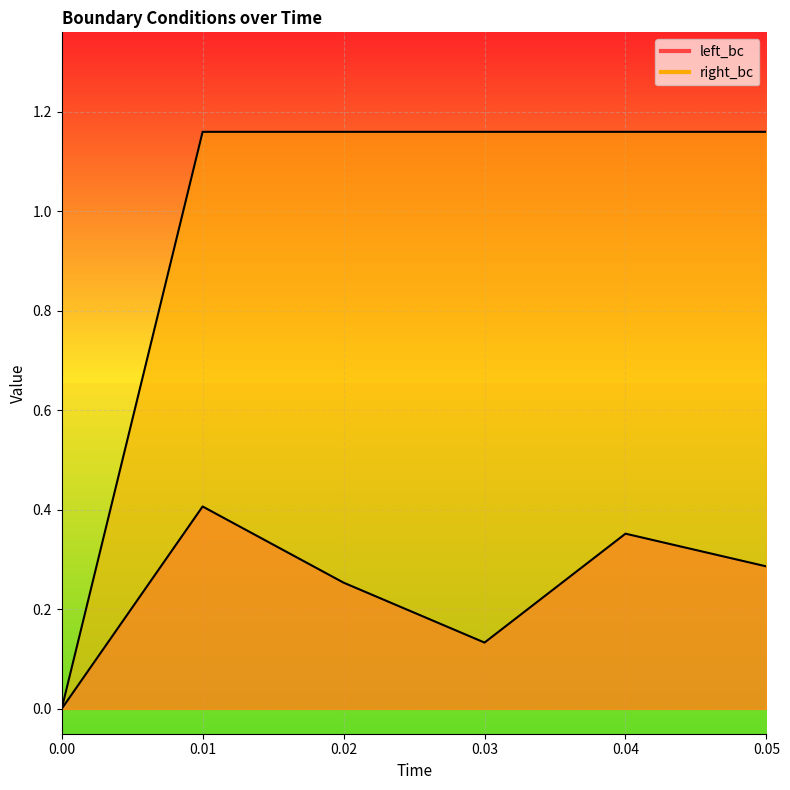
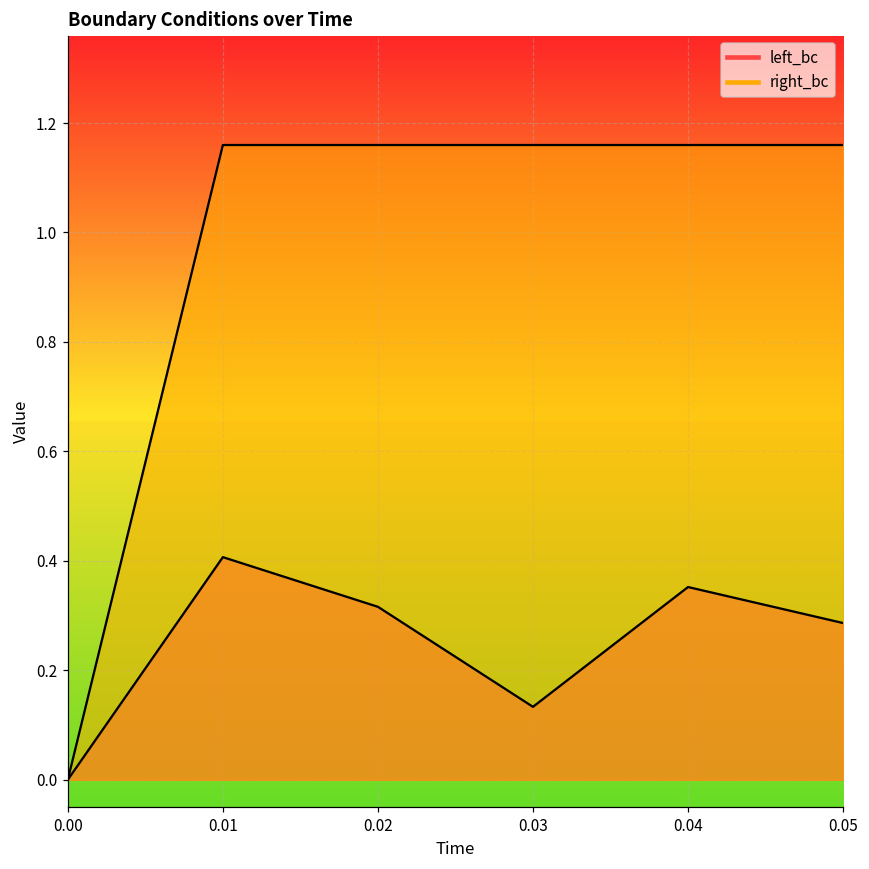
left_bc, 0.02: 0.25 -> 0.32
